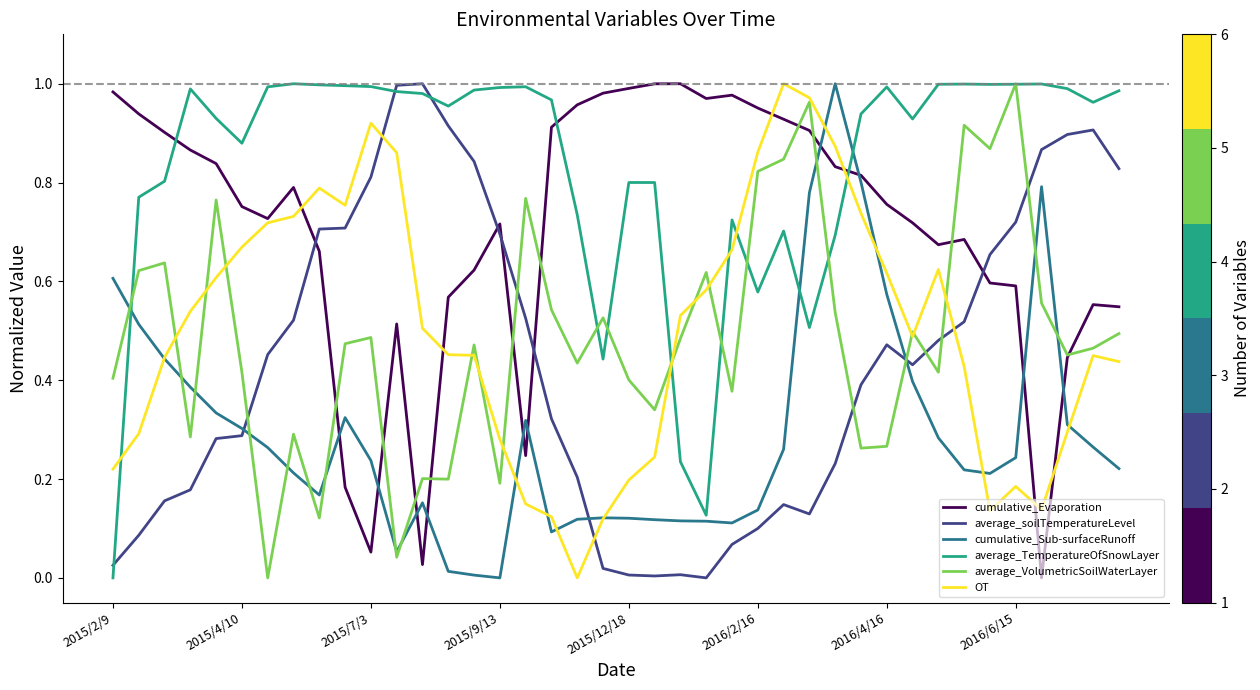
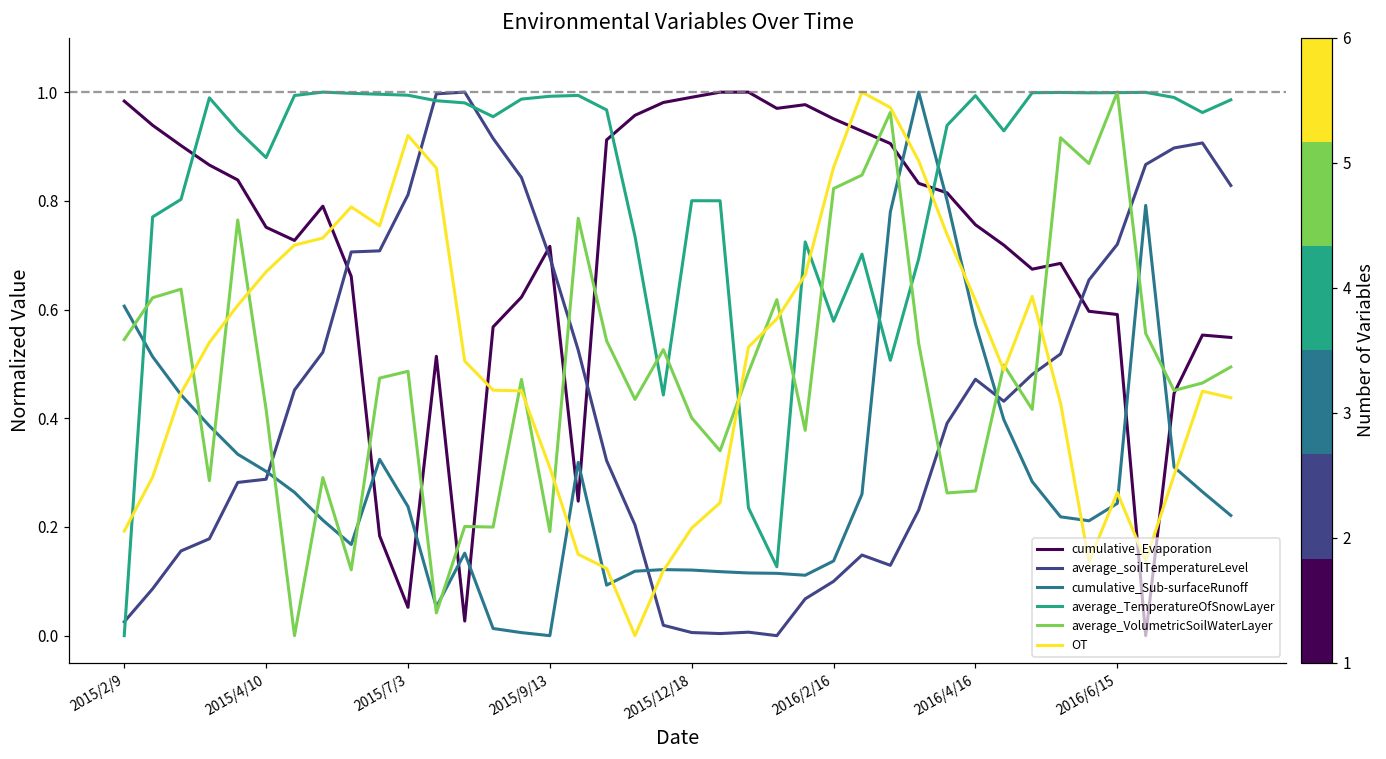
average_VolumetricSoilWaterLayer, 2015/2/9: 0.40 -> 0.54
OT, 2015/2/9: 0.22 -> 0.19
OT, 2015/9/13: 0.28 -> 0.31
OT, 2016/6/15: 0.19 -> 0.26
